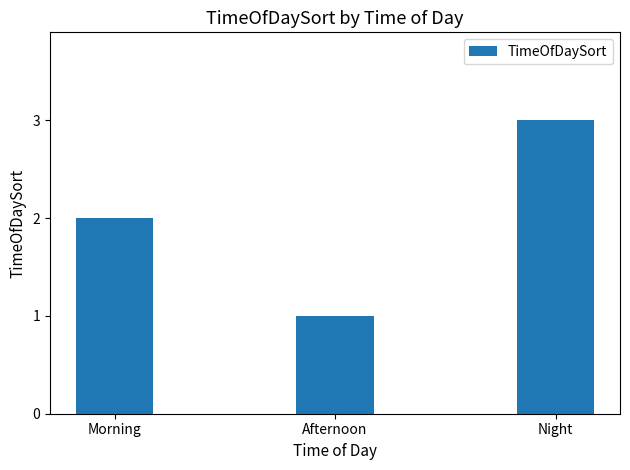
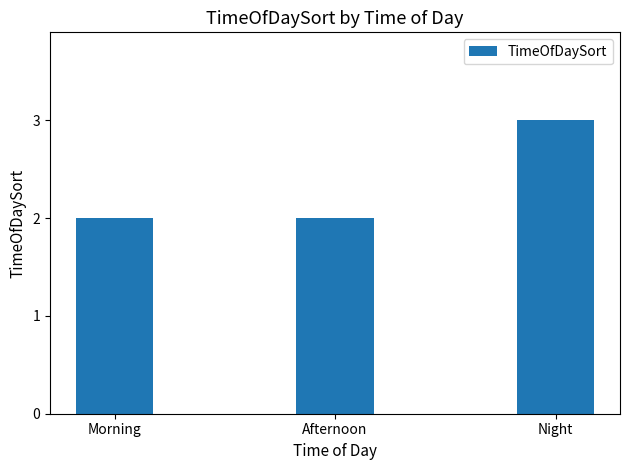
Afternoon: 1 -> 2
